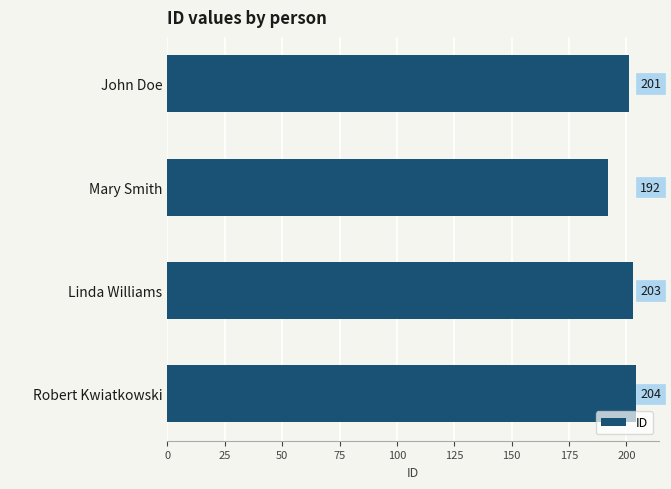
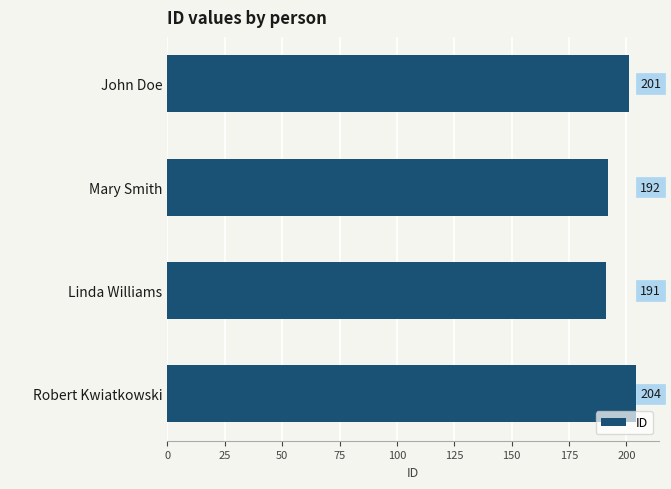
Linda Williams: 203 -> 191
